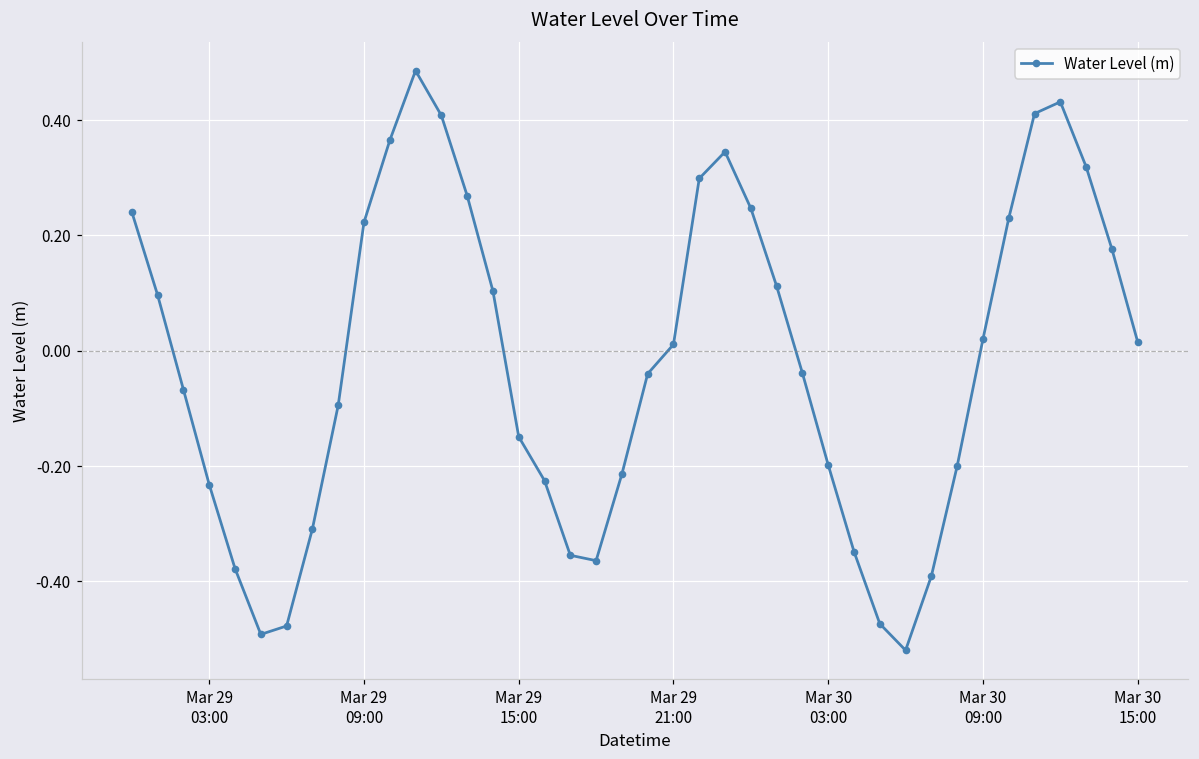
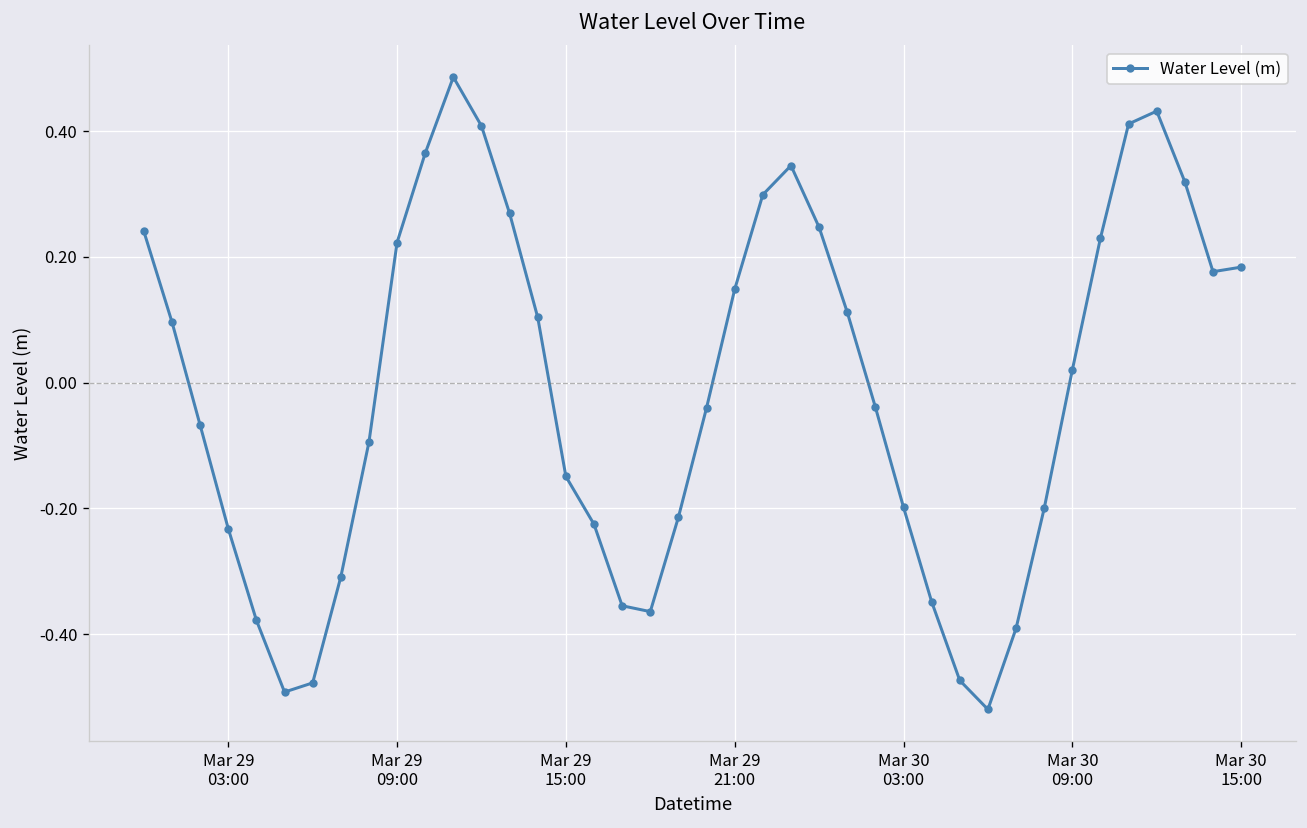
Mar 29 21:00: 0.01 -> 0.15
Mar 30 15:00: 0.02 -> 0.18
